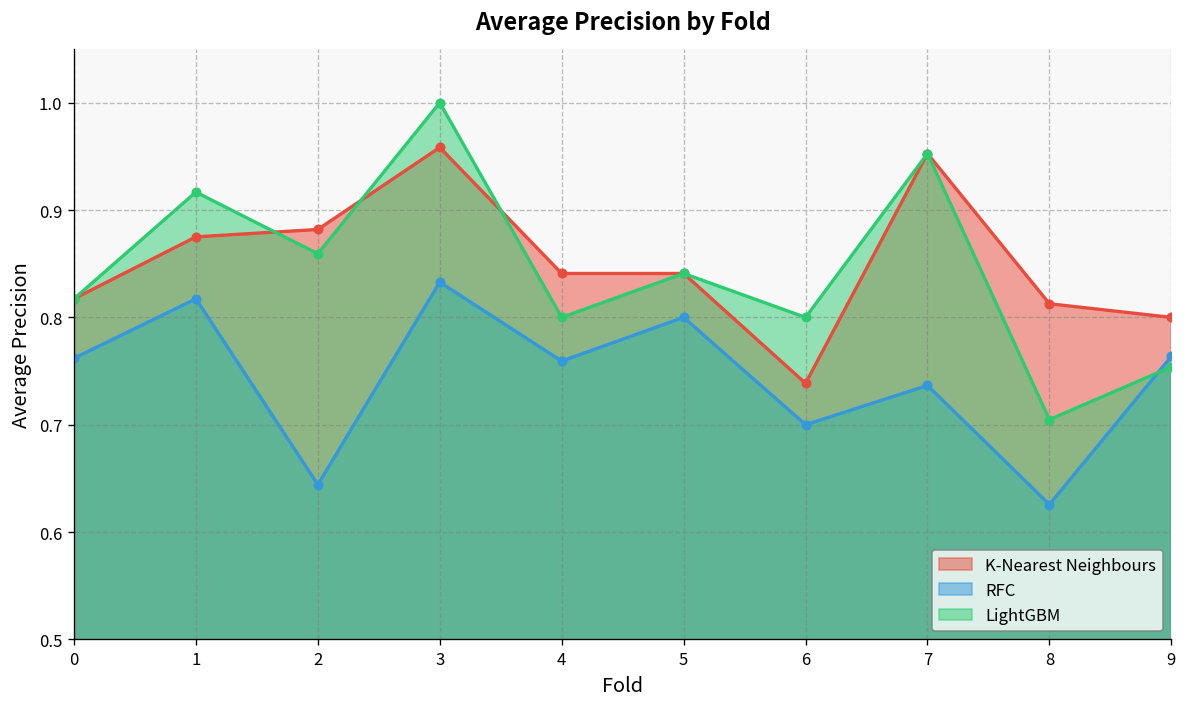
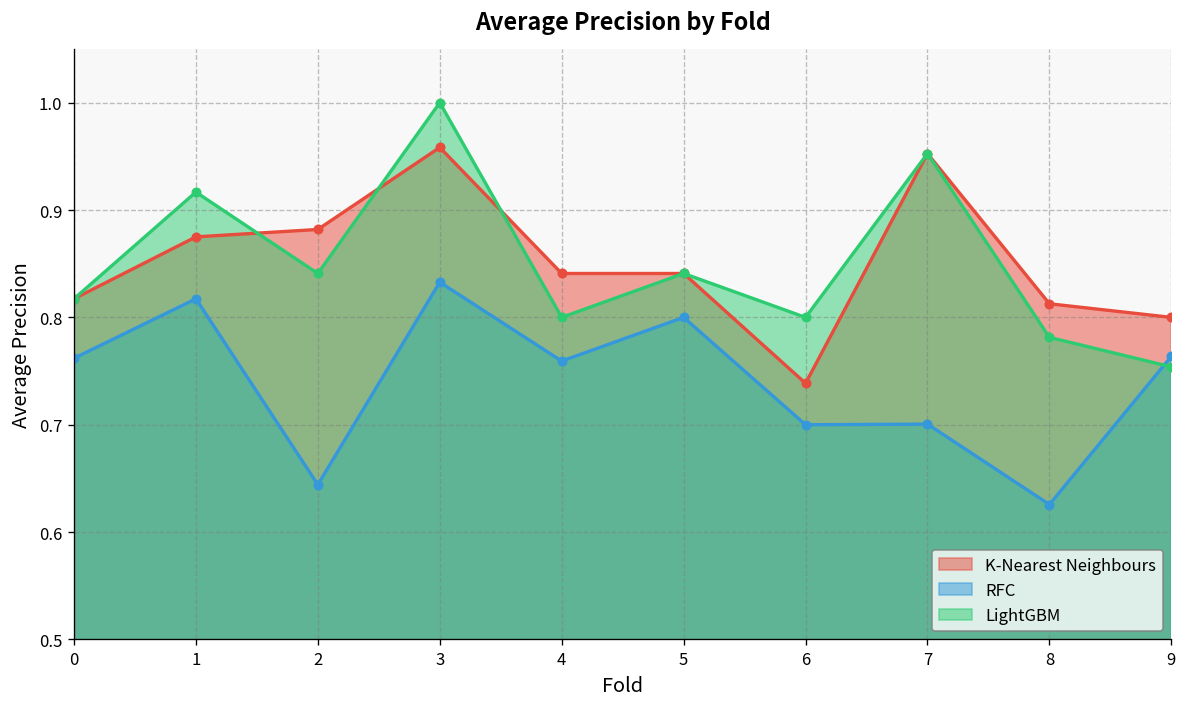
LightGBM, 2: 0.86 -> 0.84
RFC, 7: 0.74 -> 0.70
LightGBM, 8: 0.70 -> 0.78
